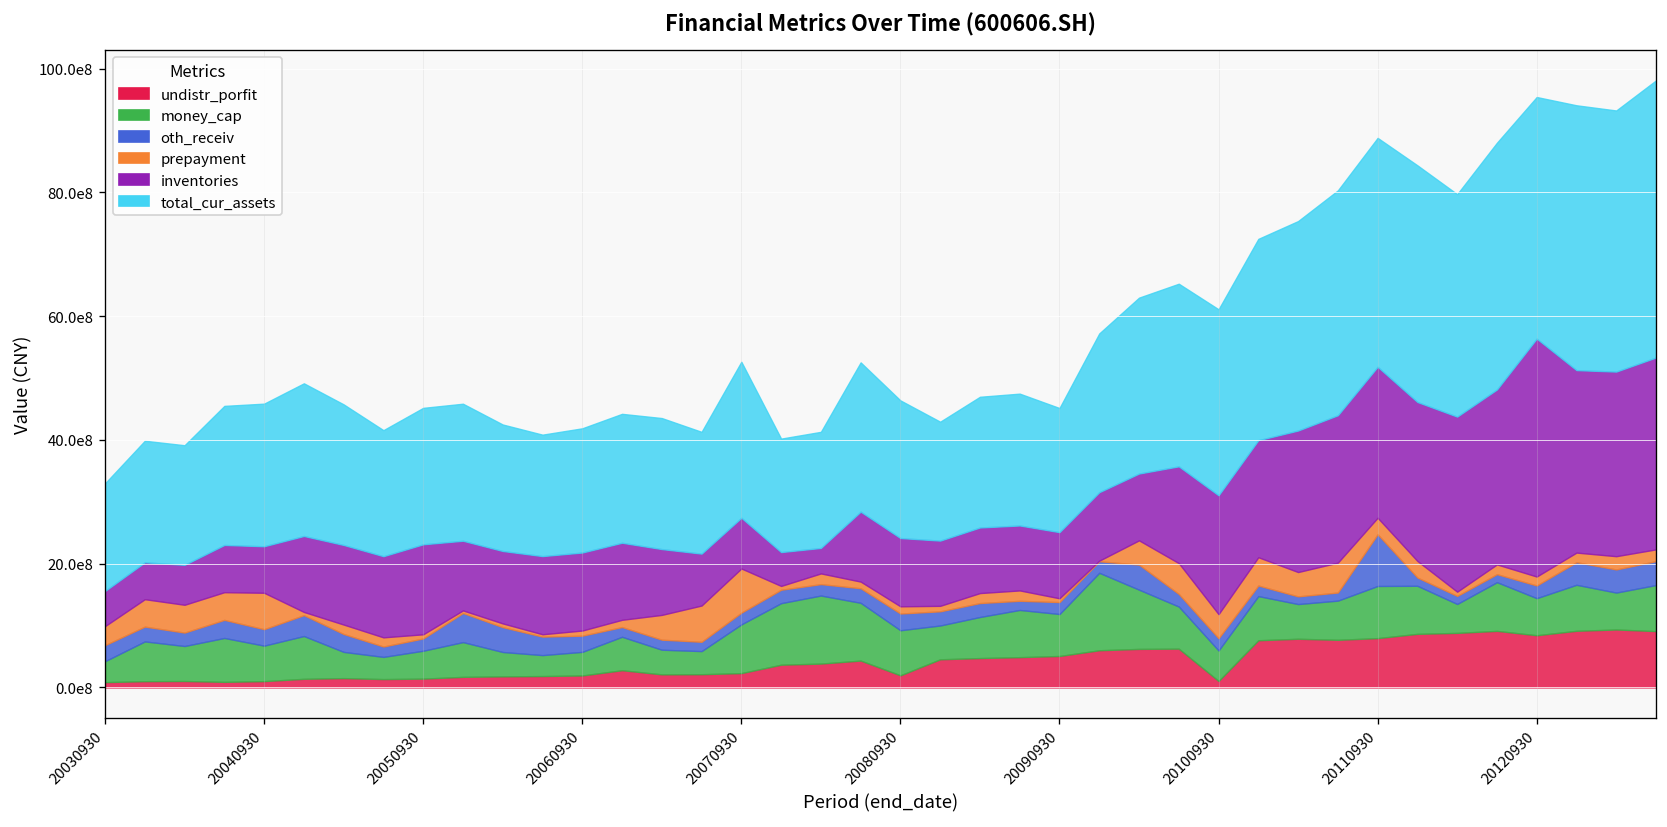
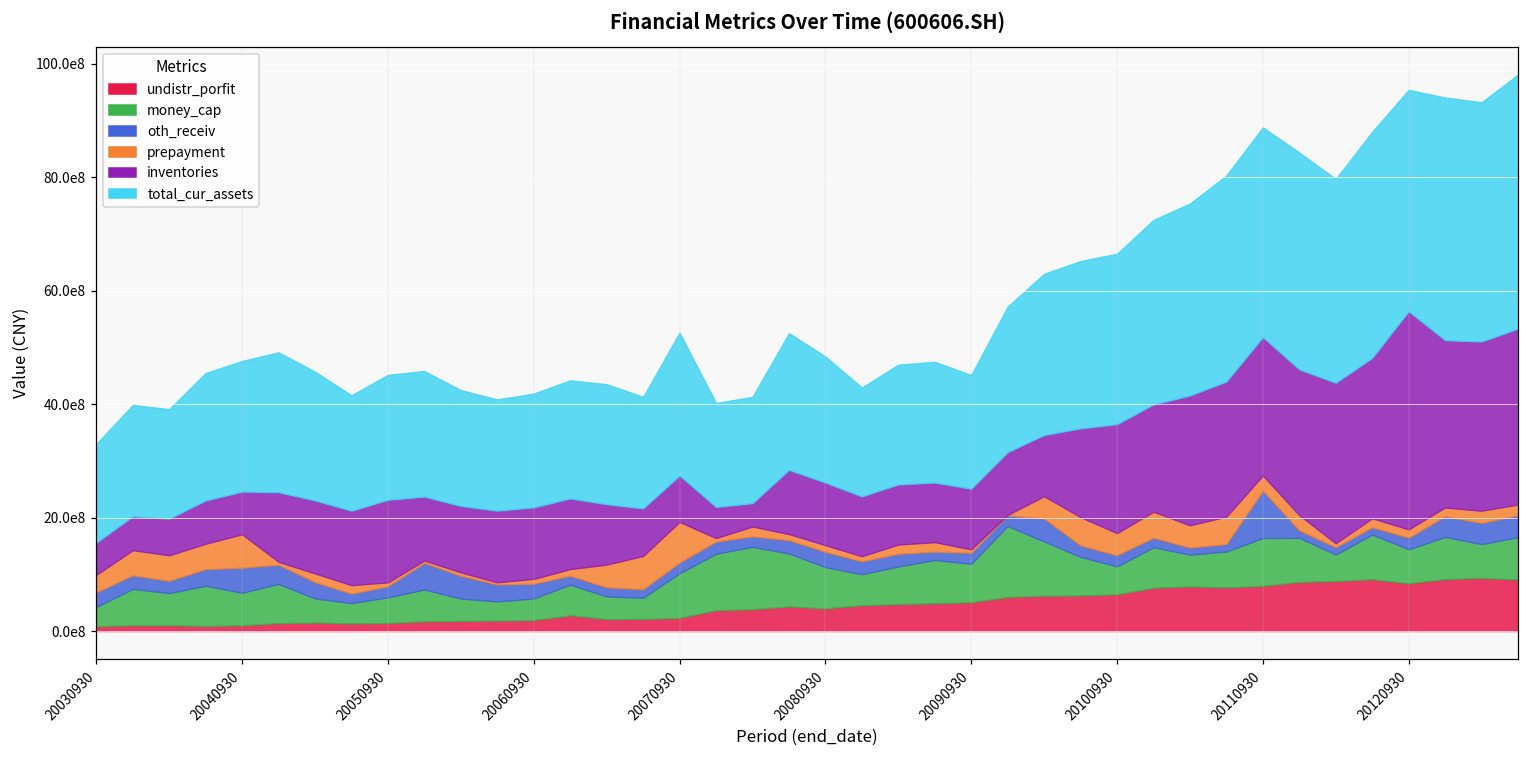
oth_receiv, 20040930: 300000000 -> 400000000
undistr_porfit, 20080930: 200000000 -> 400000000
undistr_porfit, 20100930: 100000000 -> 600000000
